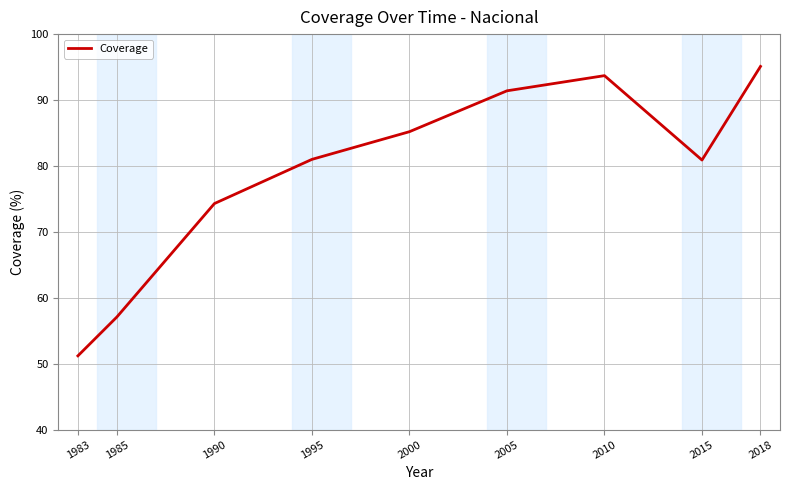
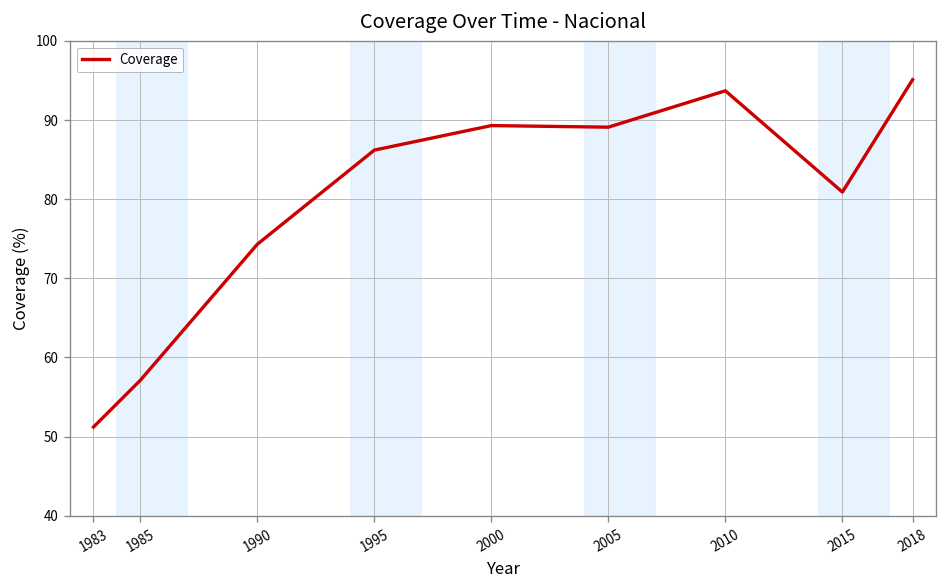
1995: 81 -> 86
2000: 85 -> 89
2005: 91 -> 89
